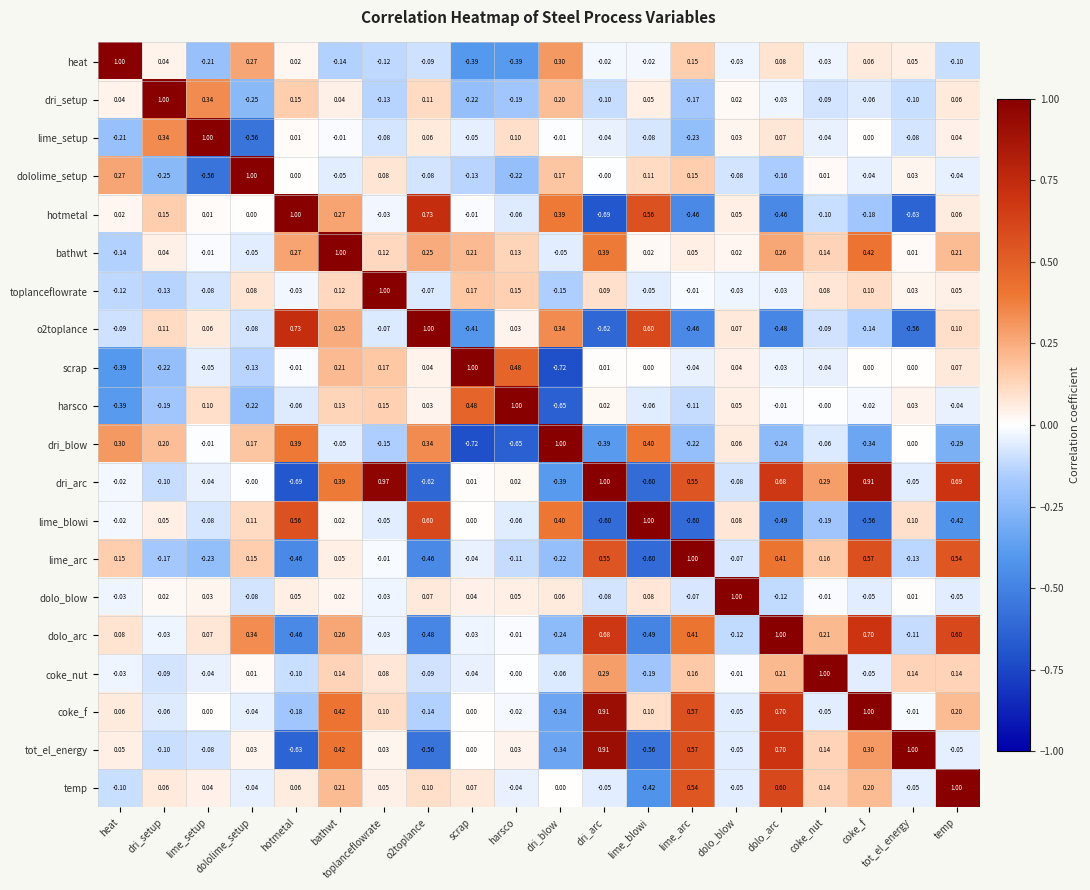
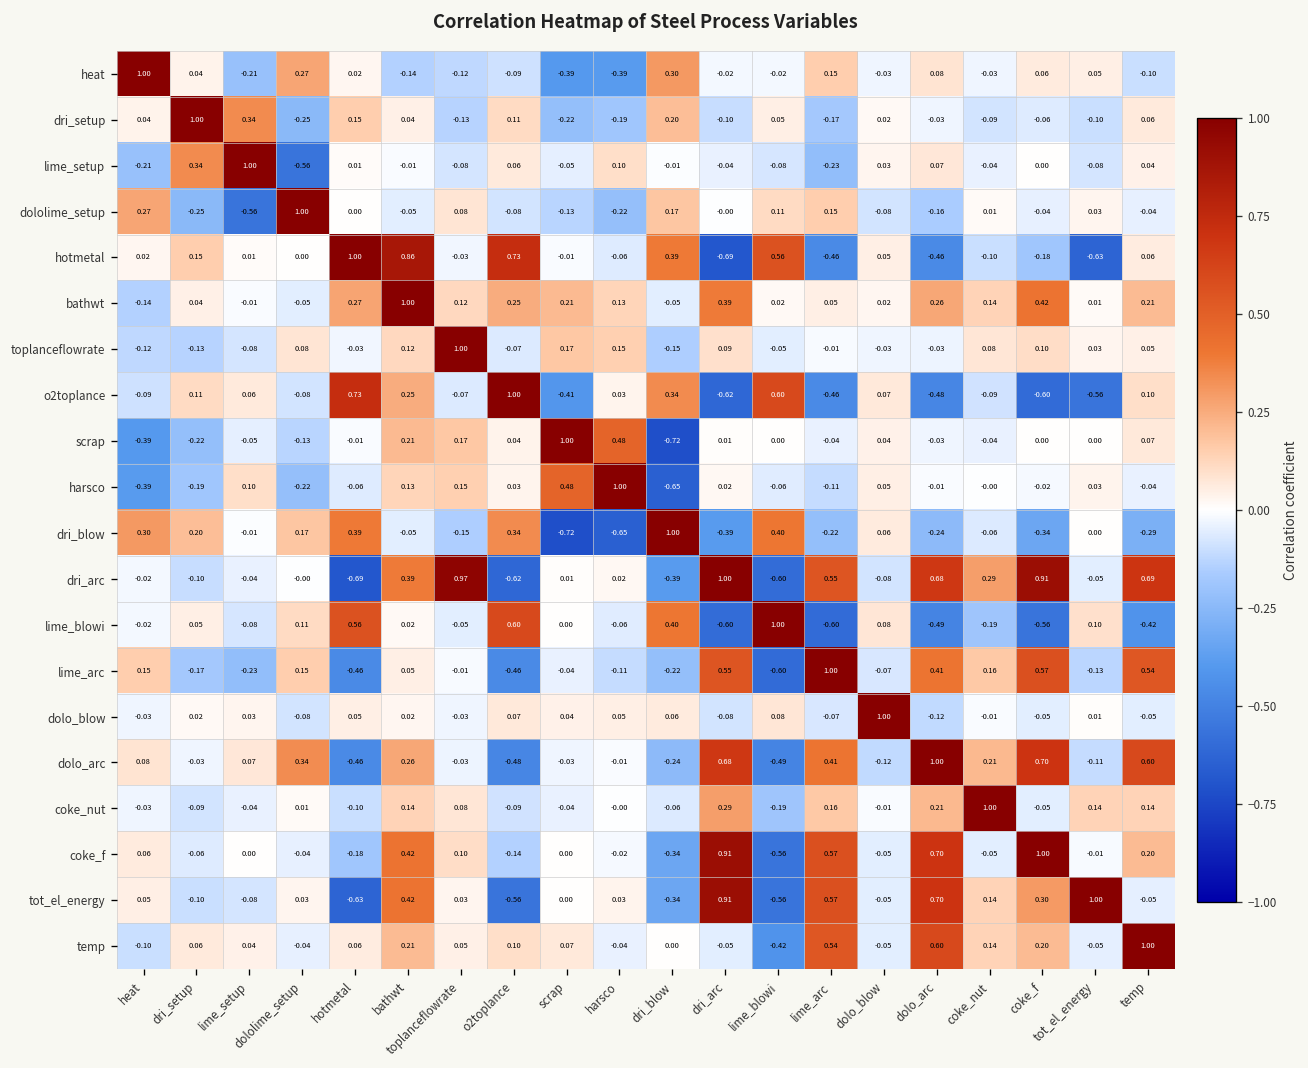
hotmetal, bathwt: 0.27 -> 0.86
o2toplance, coke_f: -0.14 -> -0.60
coke_f, lime_blowi: 0.10 -> -0.56
